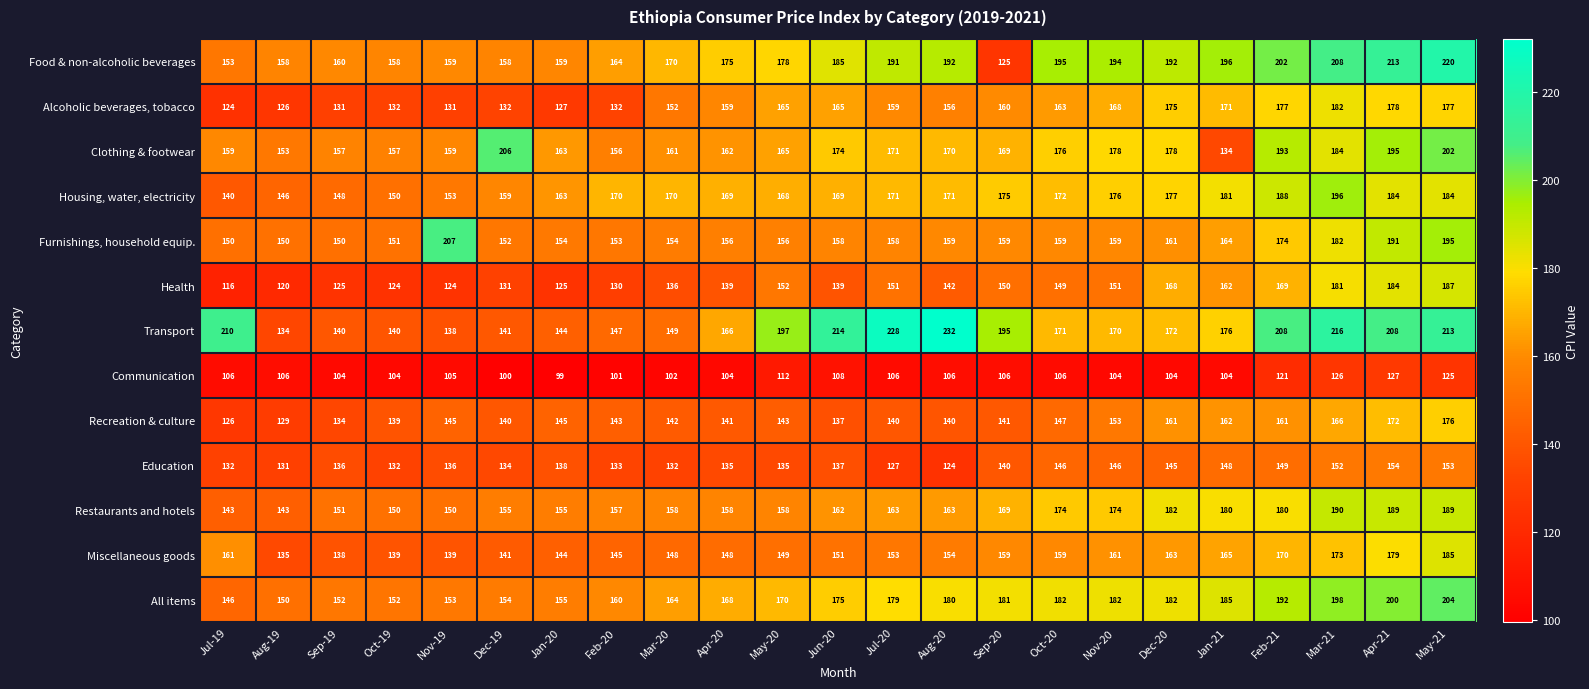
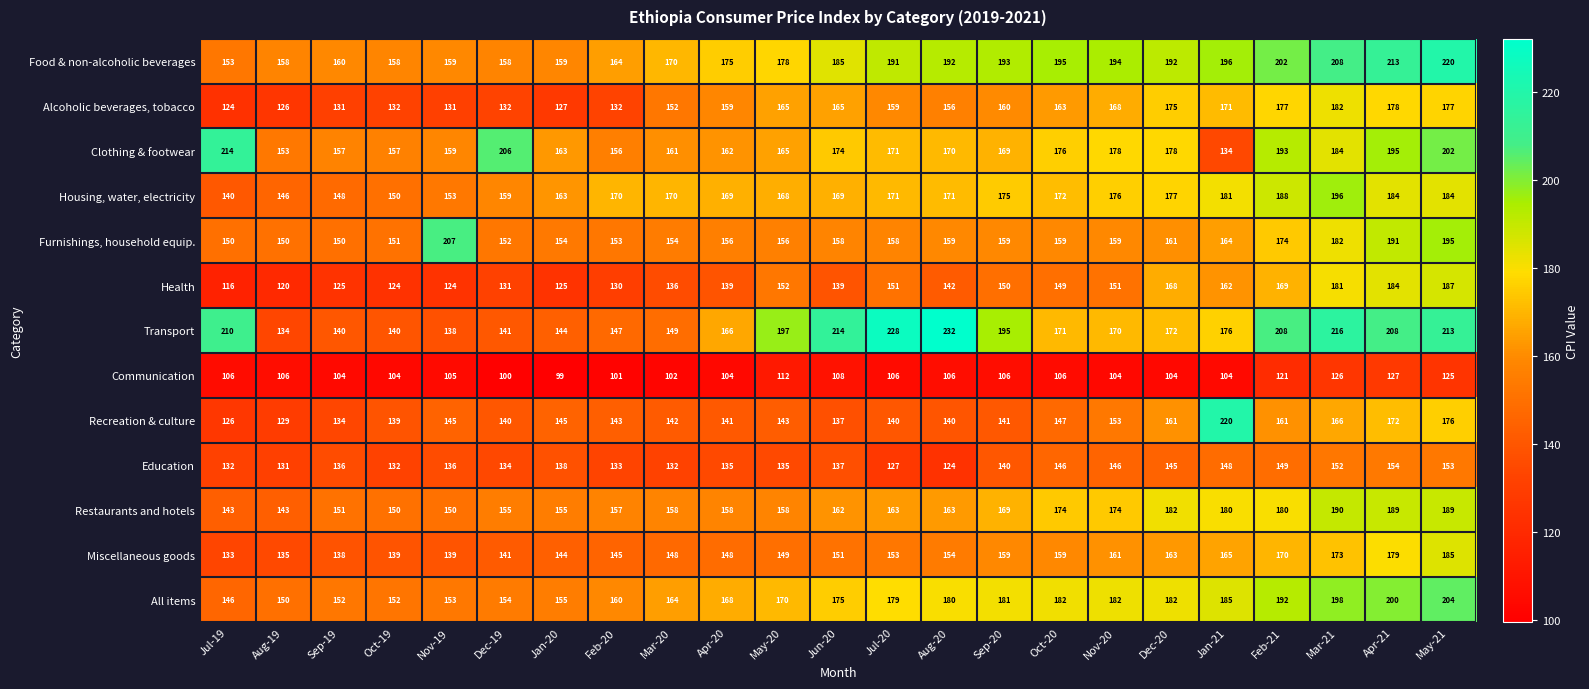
Food & non-alcoholic beverages, Sep-20: 125 -> 193
Clothing & footwear, Jul-19: 159 -> 214
Recreation & culture, Jan-21: 162 -> 220
Miscellaneous goods, Jul-19: 161 -> 133
